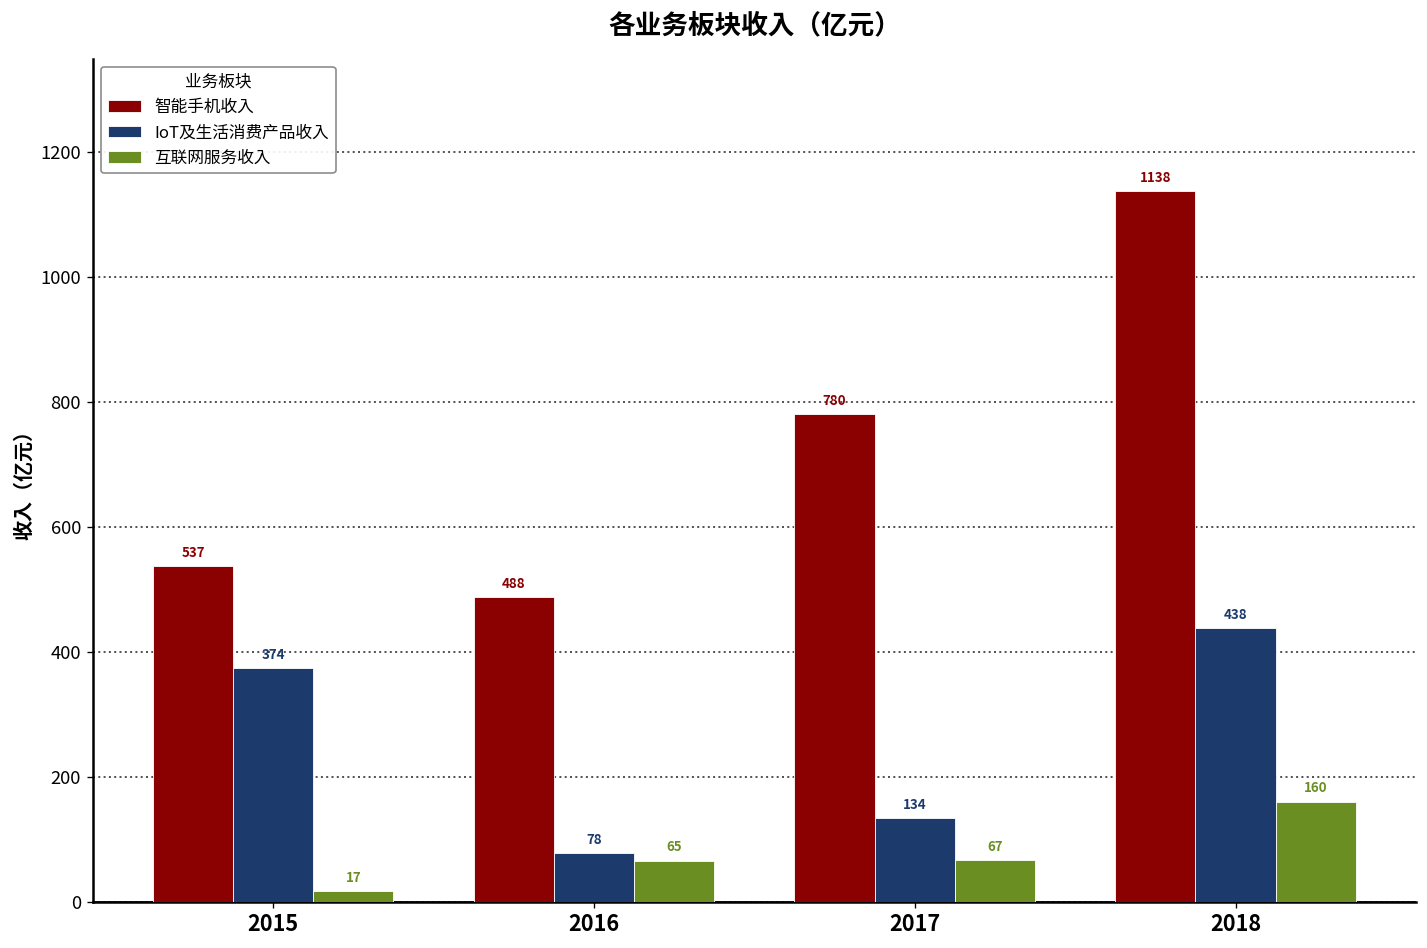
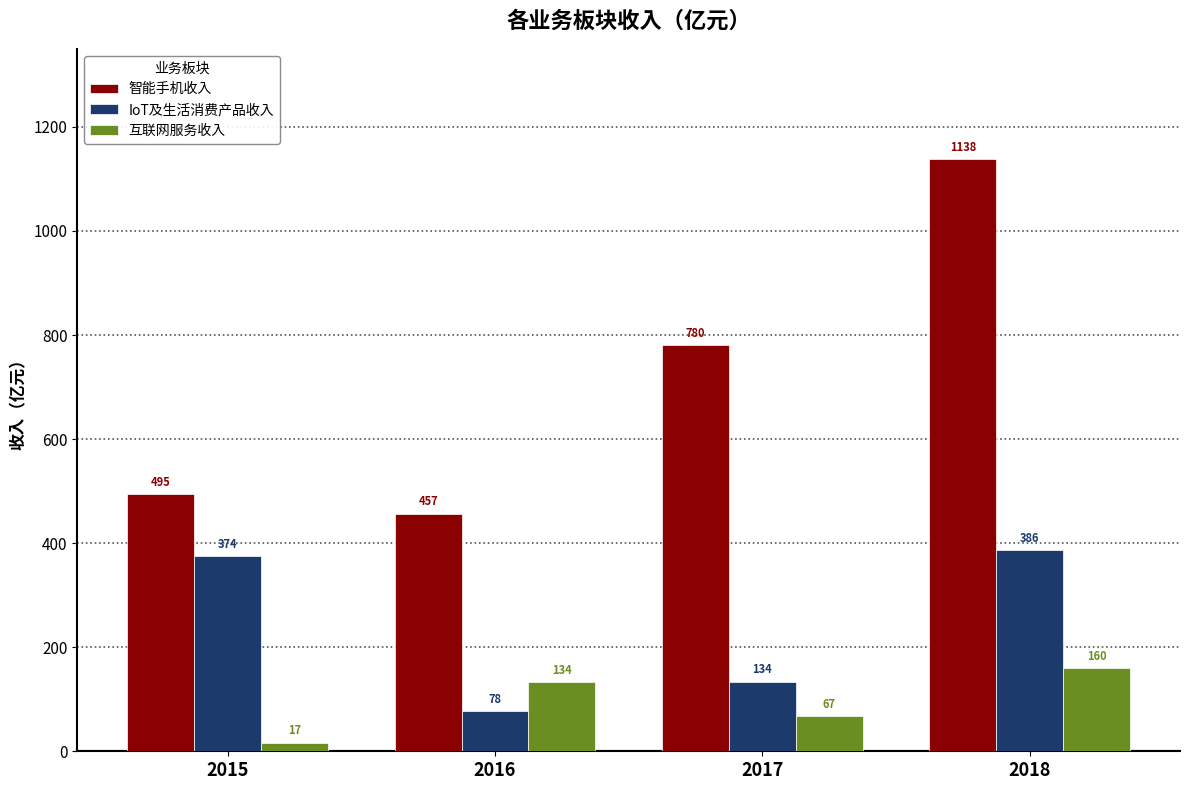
智能手机收入, 2015: 537 -> 495
智能手机收入, 2016: 488 -> 457
互联网服务收入, 2016: 65 -> 134
IoT及生活消费产品收入, 2018: 438 -> 386
